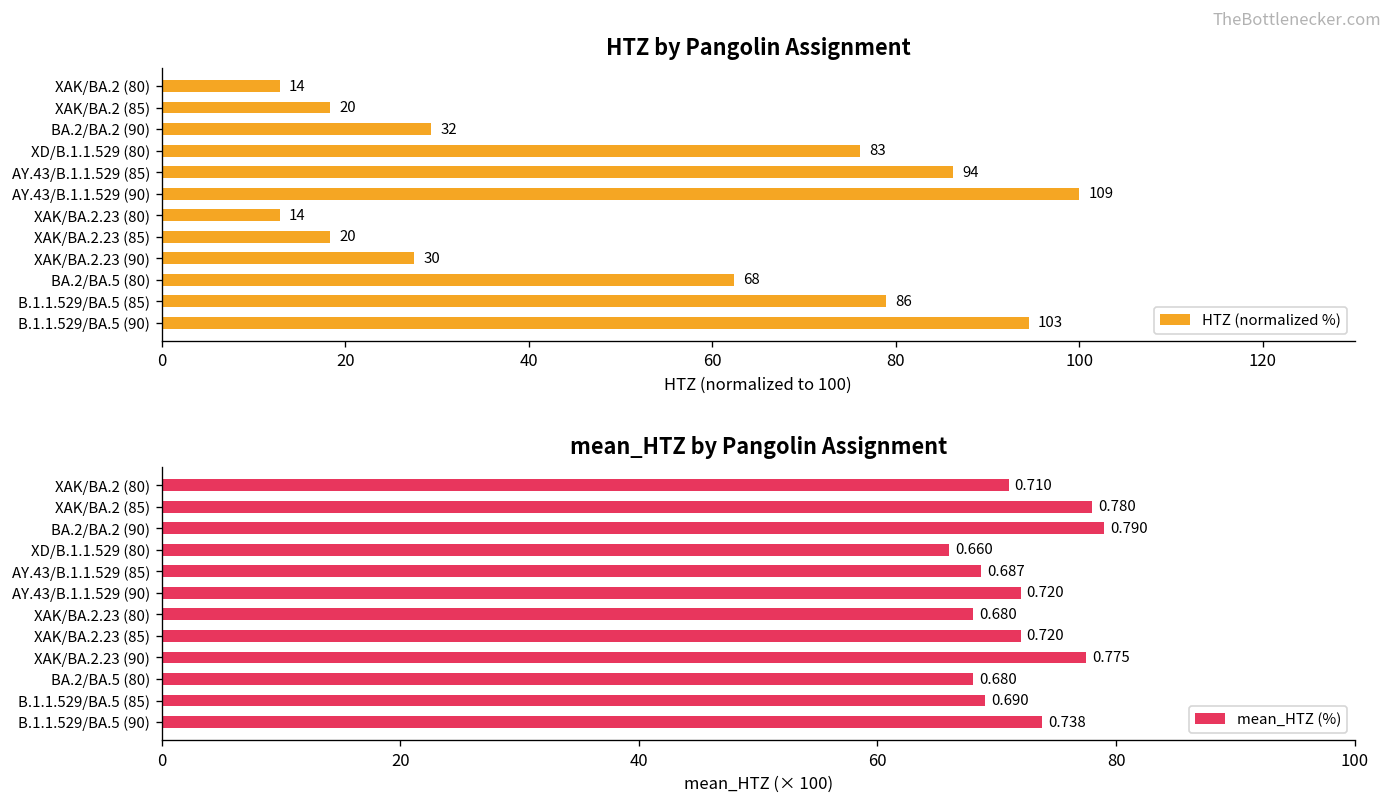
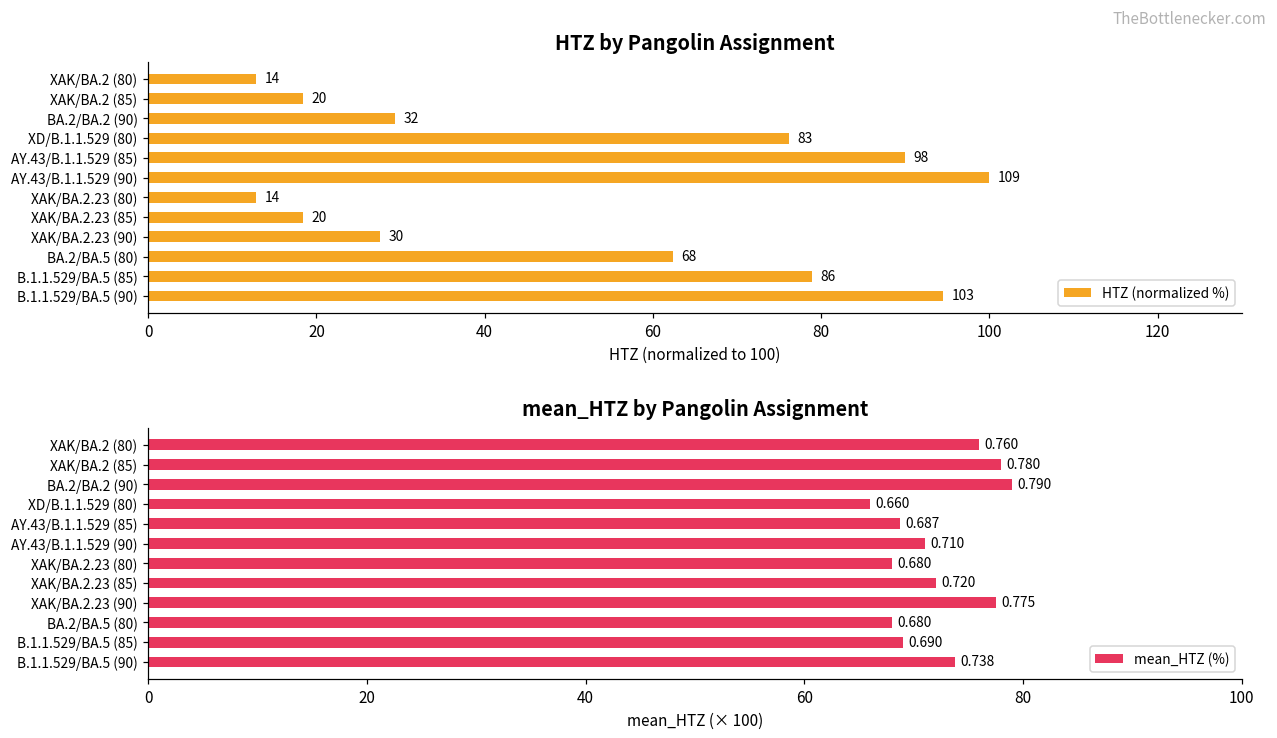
HTZ by Pangolin Assignment, AY.43/B.1.1.529 (85): 94 -> 98
mean_HTZ by Pangolin Assignment, XAK/BA.2 (80): 0.710 -> 0.760
mean_HTZ by Pangolin Assignment, AY.43/B.1.1.529 (90): 0.720 -> 0.710
